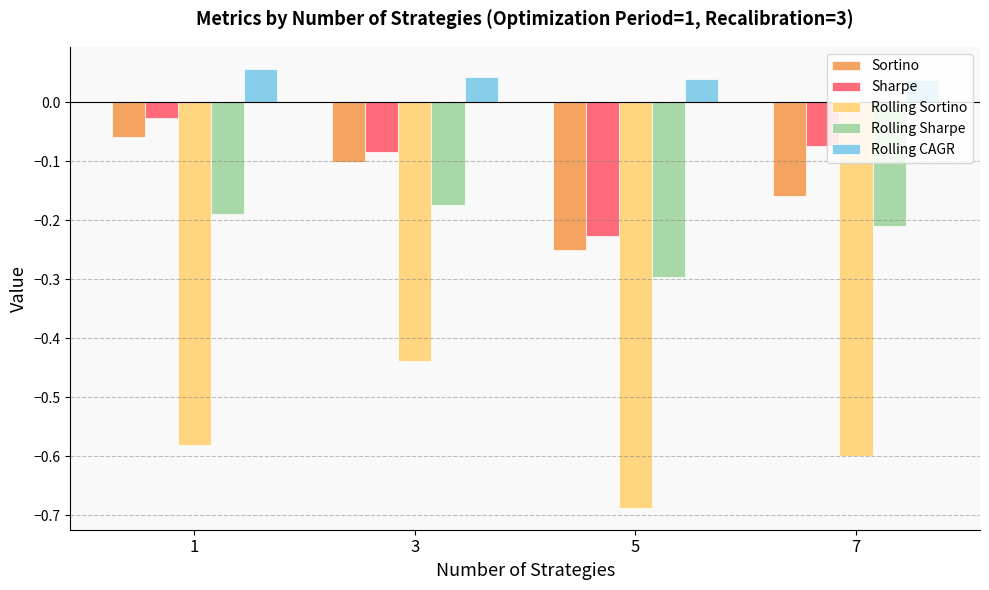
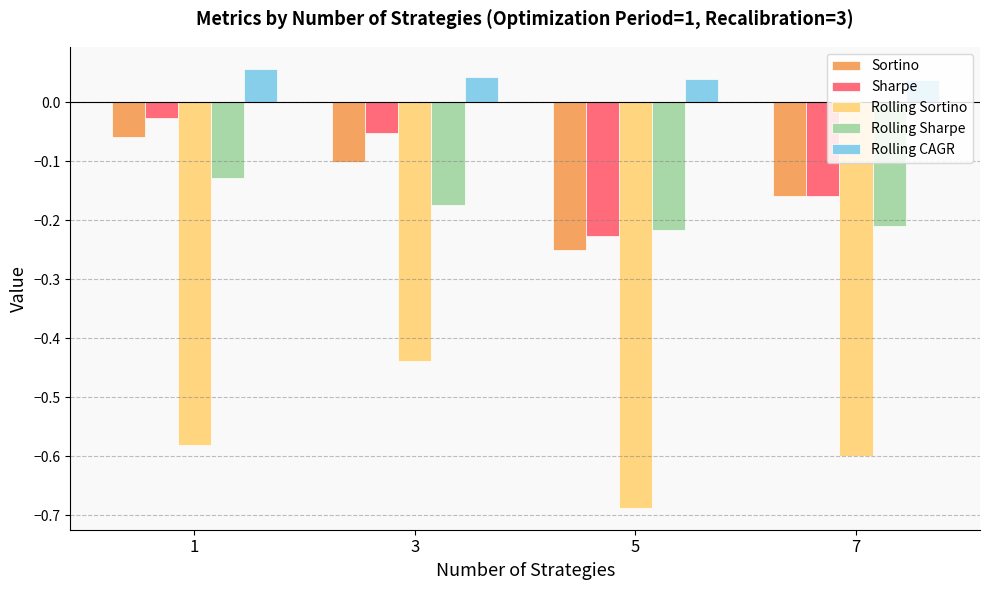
Rolling Sharpe, 1: -0.19 -> -0.13
Sharpe, 3: -0.08 -> -0.05
Rolling Sharpe, 5: -0.30 -> -0.22
Sharpe, 7: -0.07 -> -0.16
